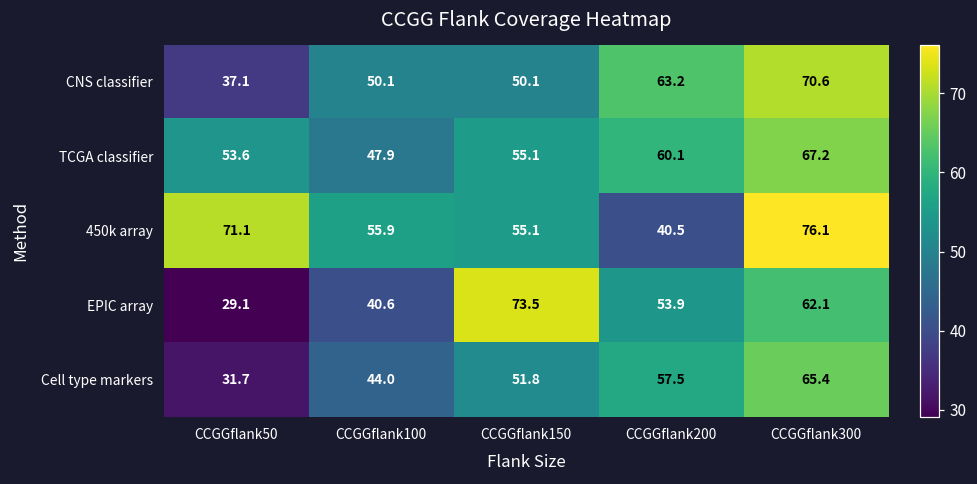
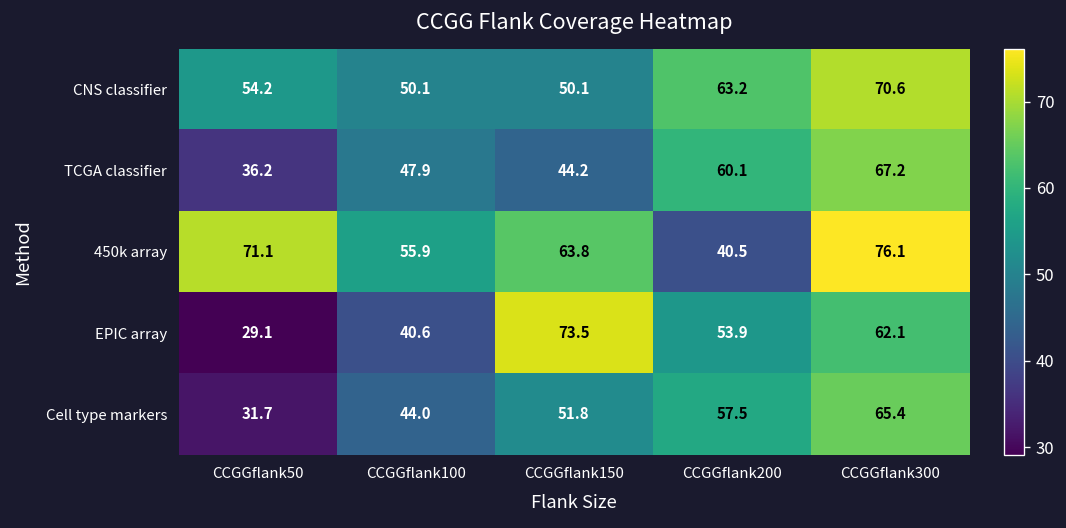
CNS classifier, CCGGflank50: 37.1 -> 54.2
TCGA classifier, CCGGflank50: 53.6 -> 36.2
TCGA classifier, CCGGflank150: 55.1 -> 44.2
450k array, CCGGflank150: 55.1 -> 63.8
